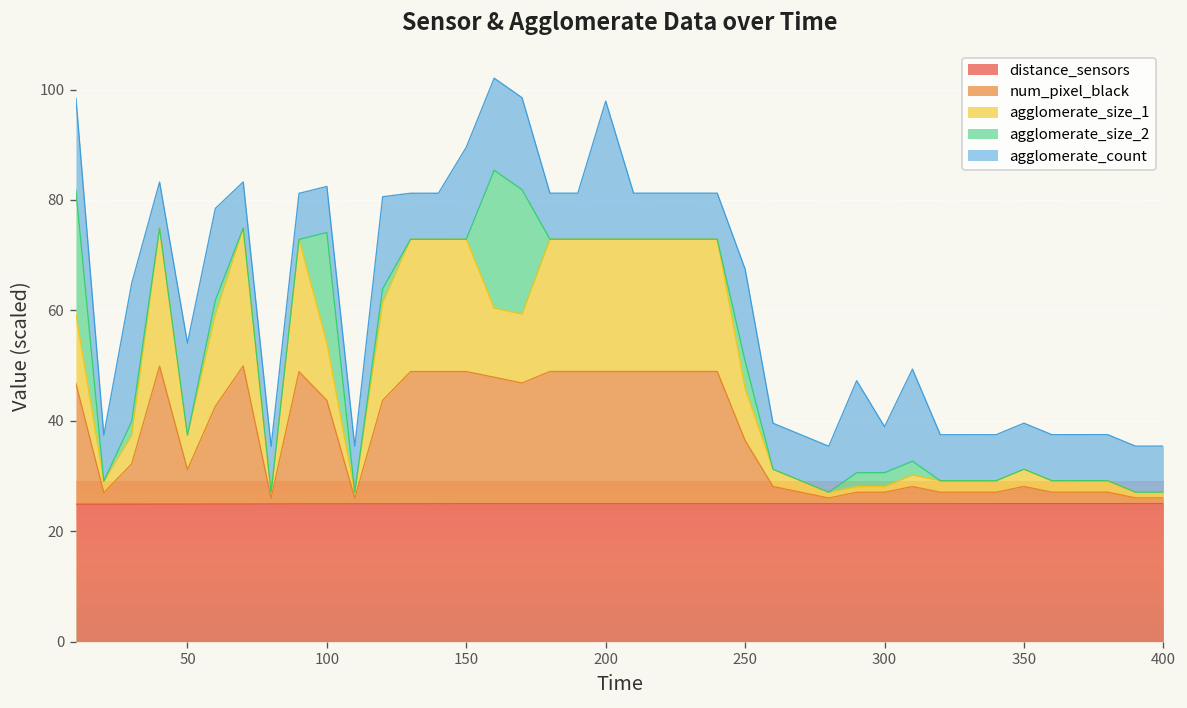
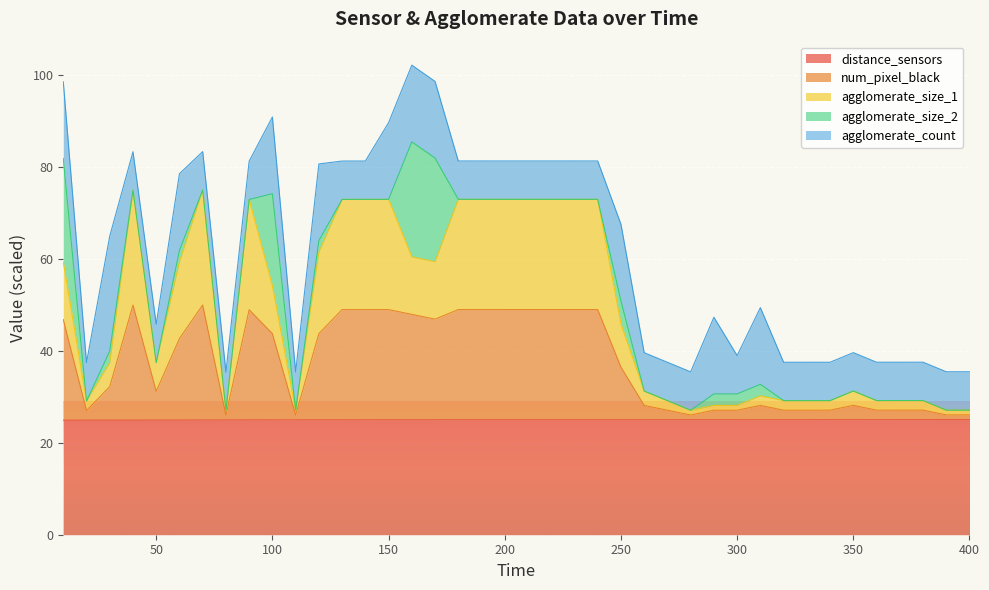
agglomerate_count, 50: 17 -> 8
agglomerate_count, 100: 8 -> 17
agglomerate_count, 200: 25 -> 8
